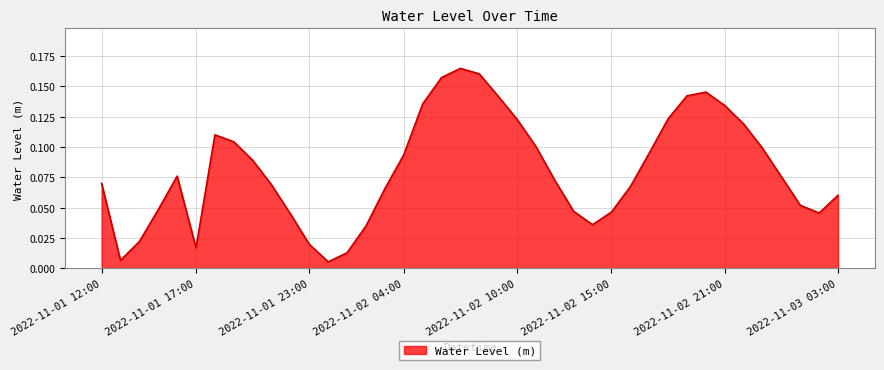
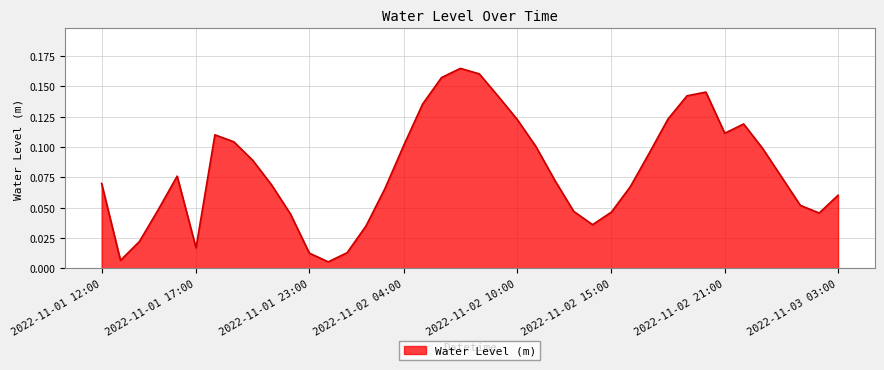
2022-11-01 23:00: 0.020 -> 0.013
2022-11-02 04:00: 0.093 -> 0.101
2022-11-02 21:00: 0.134 -> 0.111
